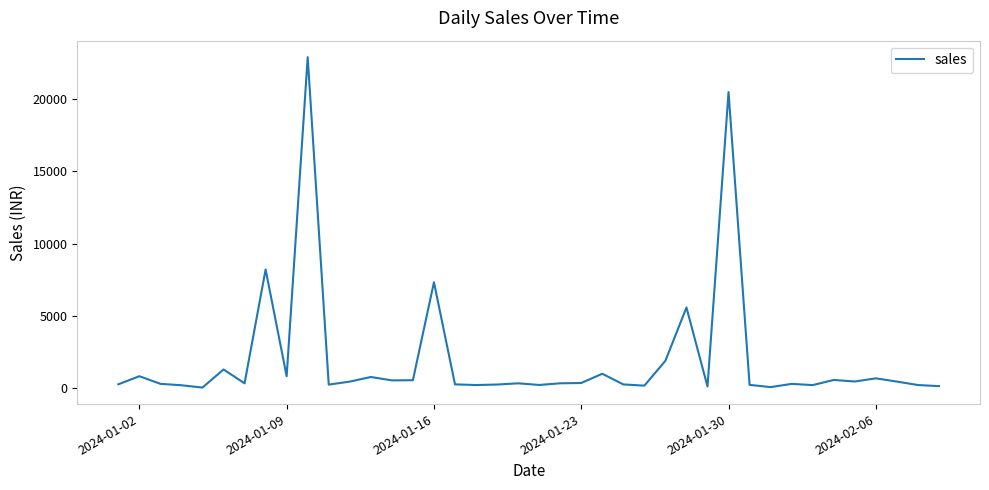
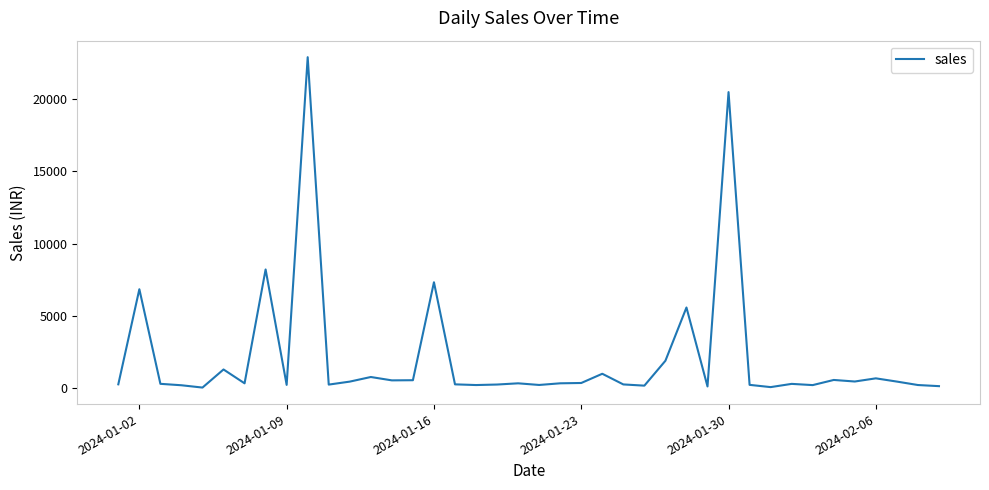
2024-01-02: 800 -> 6900
2024-01-09: 800 -> 200
